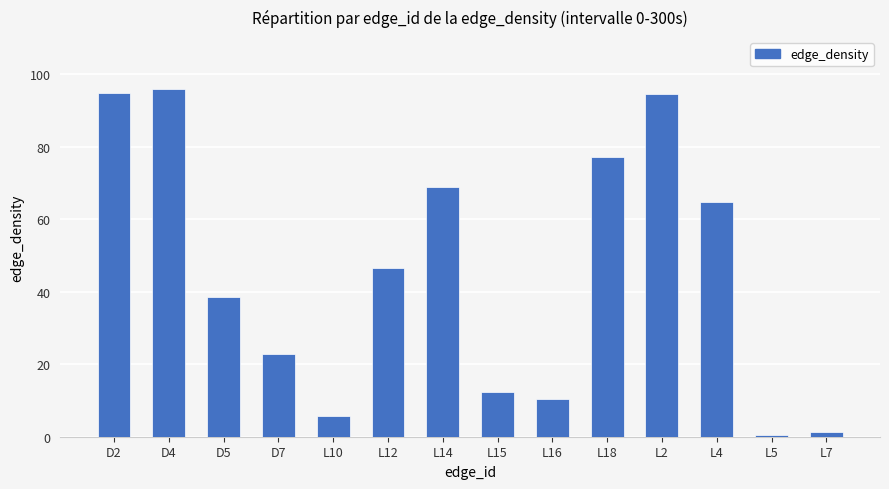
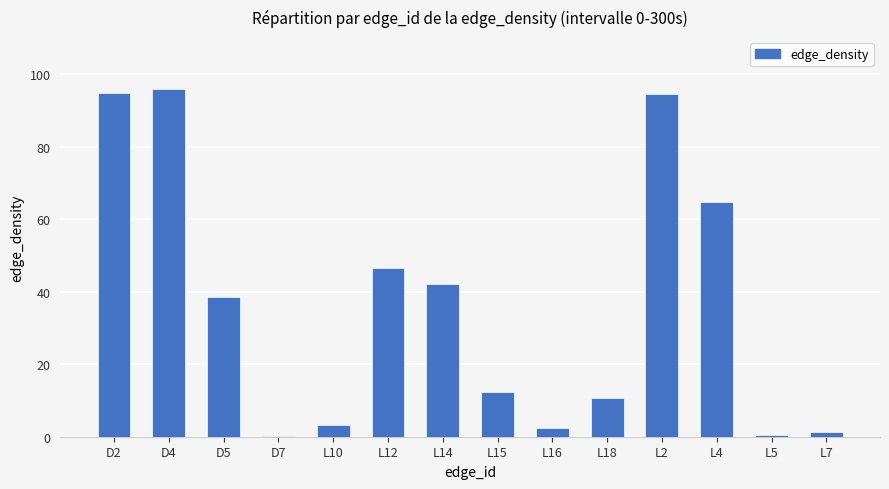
D7: 23 -> 0
L10: 6 -> 3
L14: 69 -> 42
L16: 10 -> 2
L18: 77 -> 11
